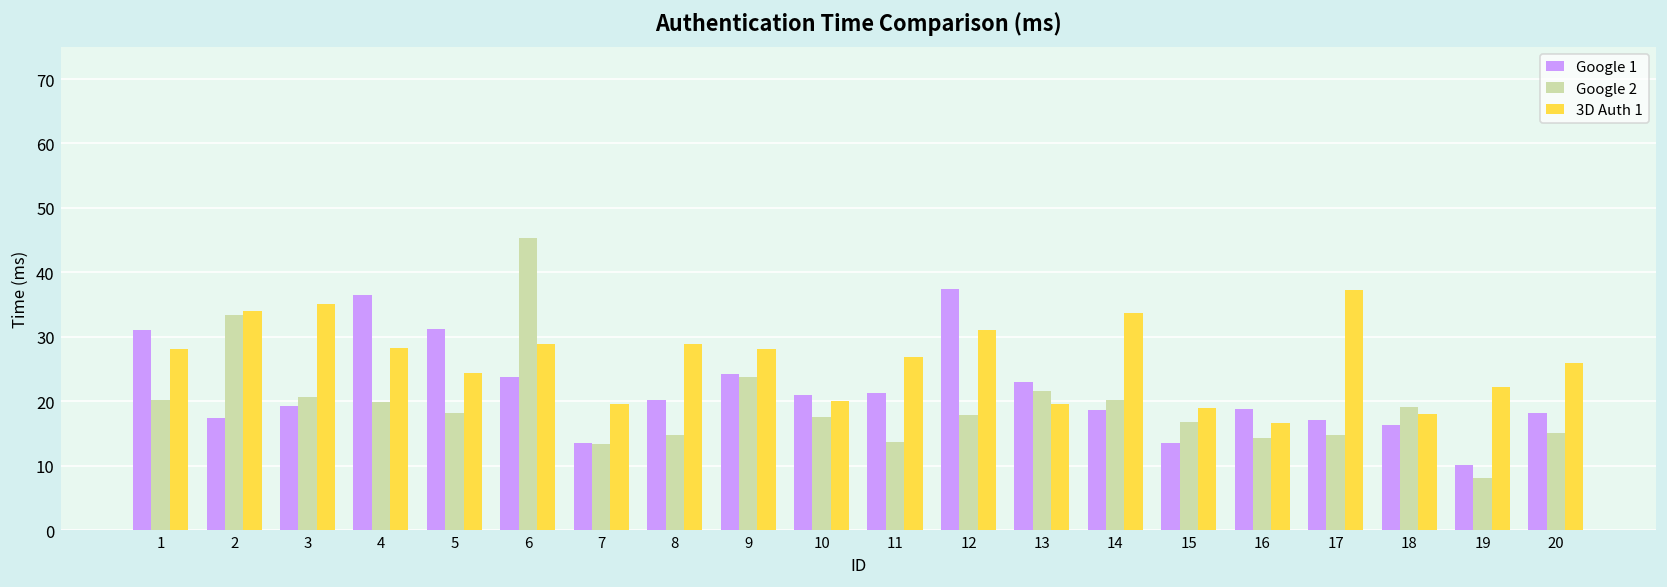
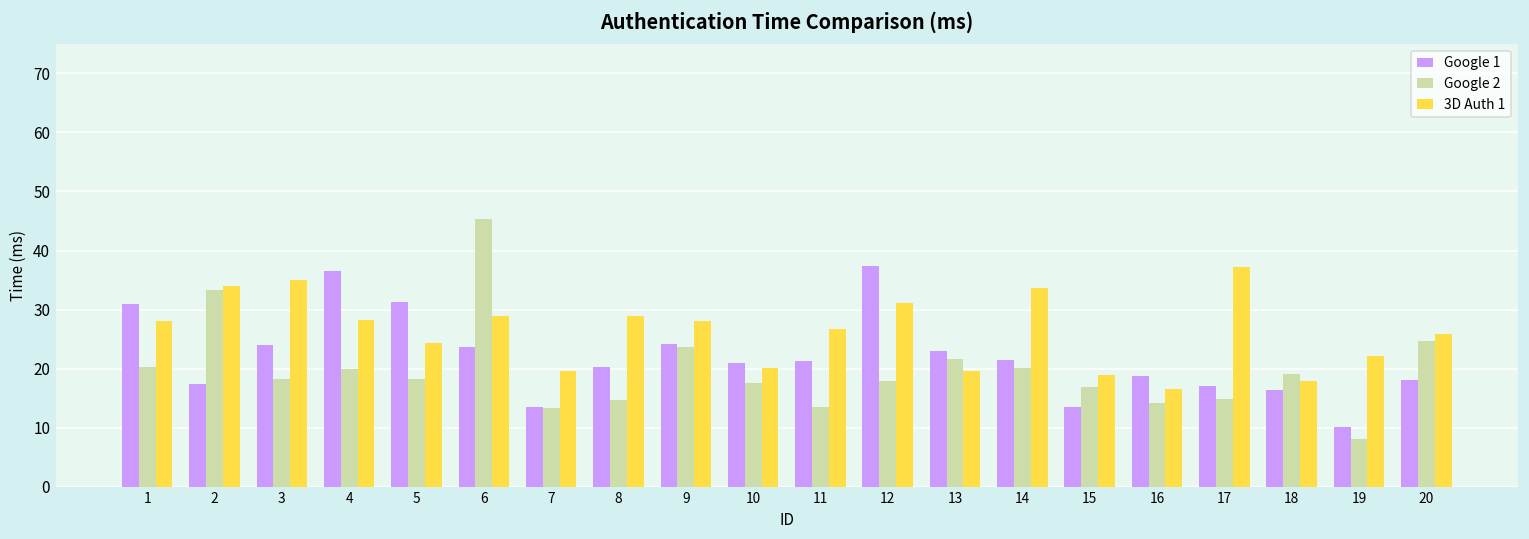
Google 1, 3: 19 -> 24
Google 2, 3: 21 -> 18
Google 1, 14: 19 -> 21
Google 2, 20: 15 -> 25
